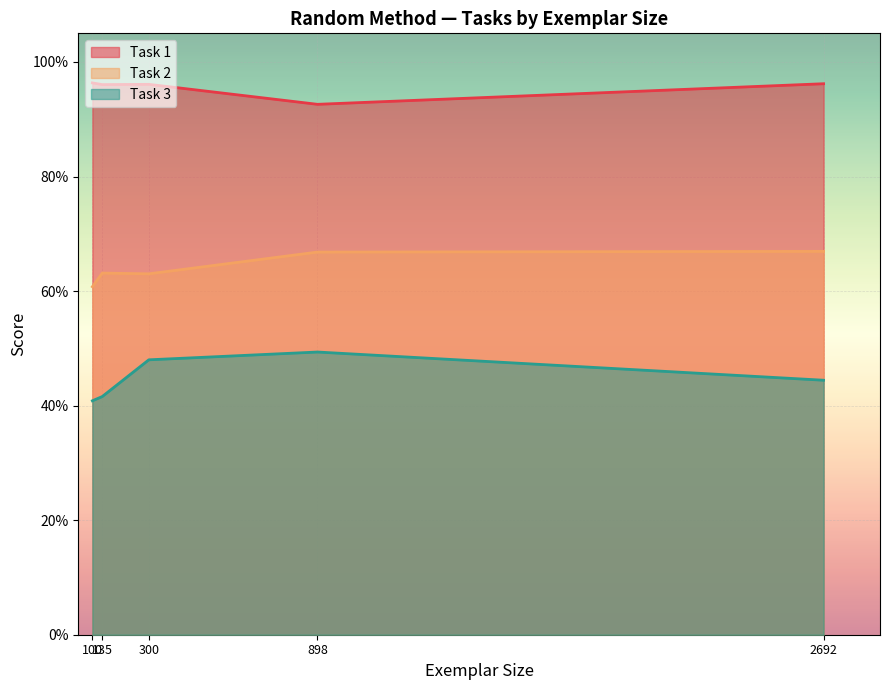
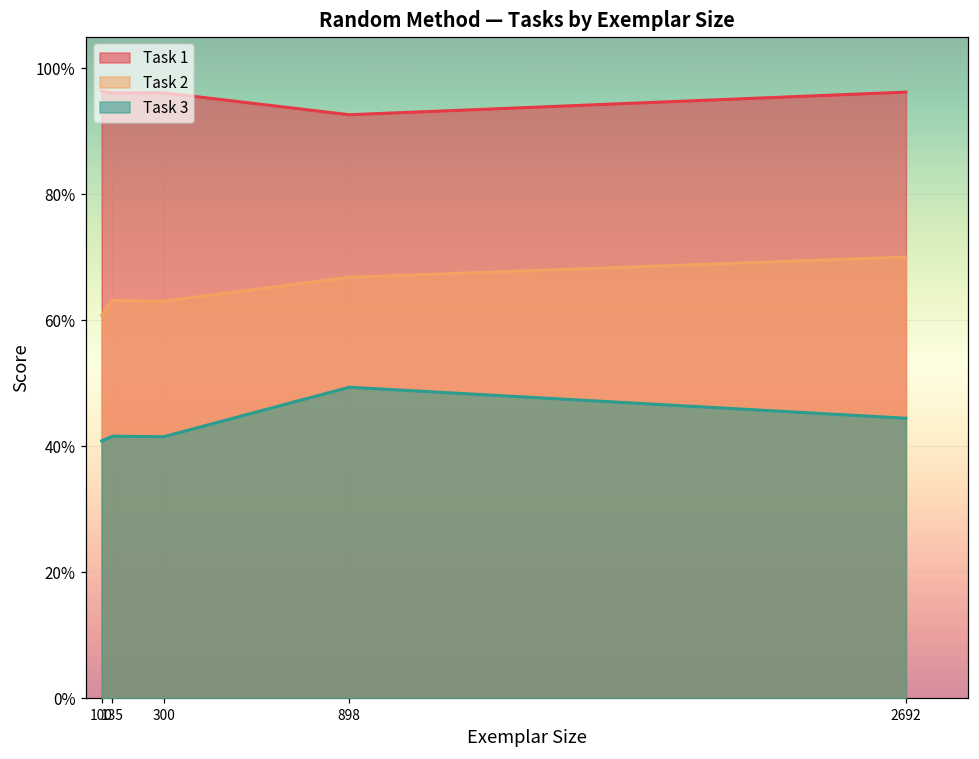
Task 3, 300: 48% -> 41%
Task 2, 2692: 67% -> 70%
